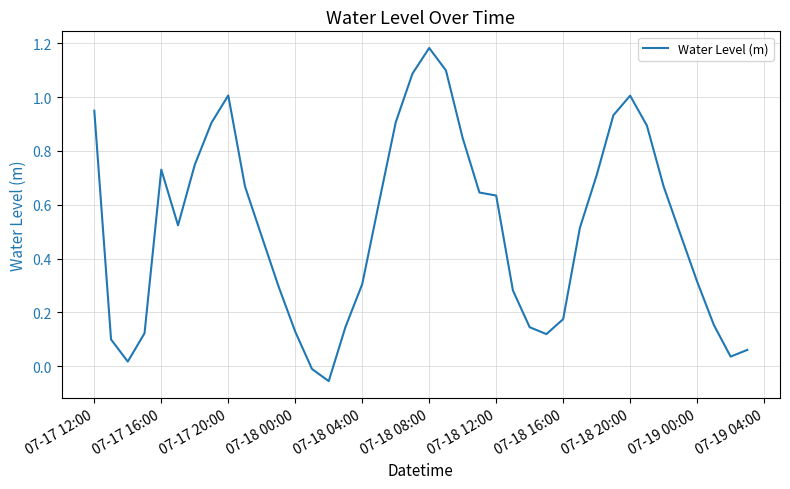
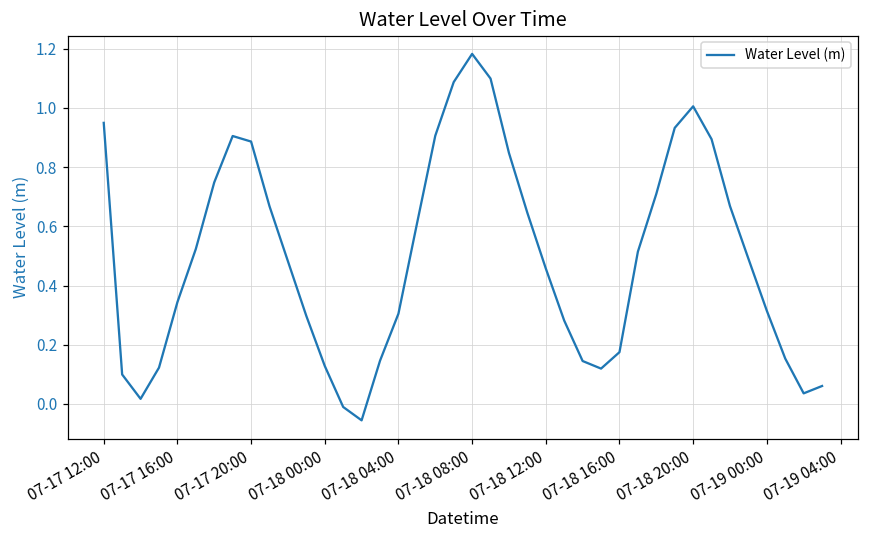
07-17 16:00: 0.73 -> 0.34
07-17 20:00: 1.01 -> 0.89
07-18 12:00: 0.63 -> 0.46
